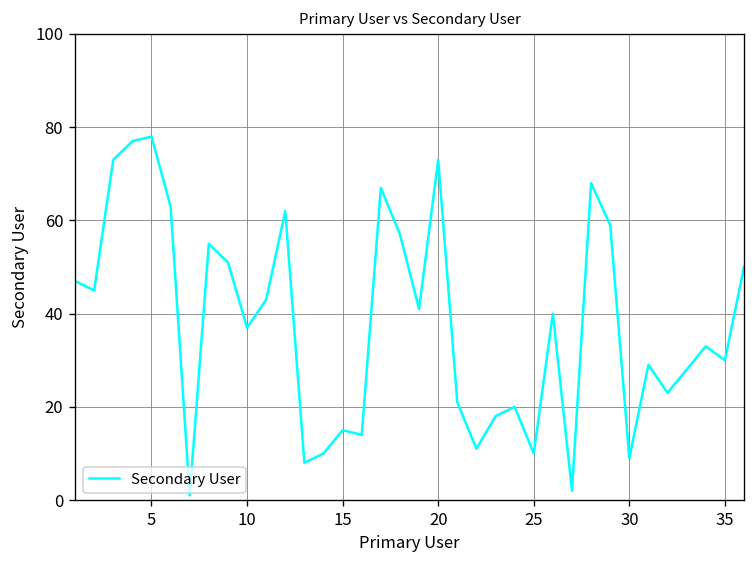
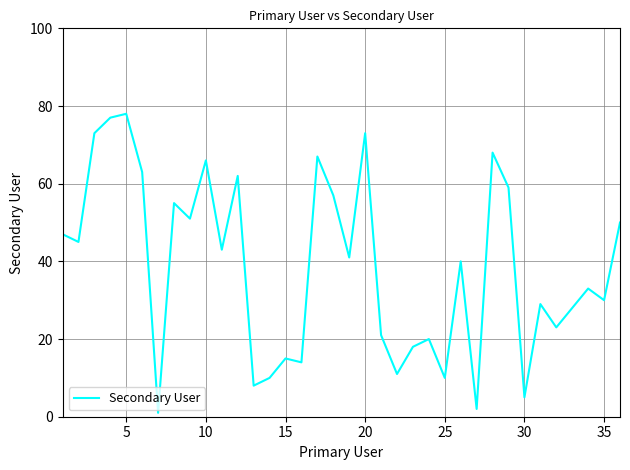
10: 37 -> 66
30: 9 -> 5
